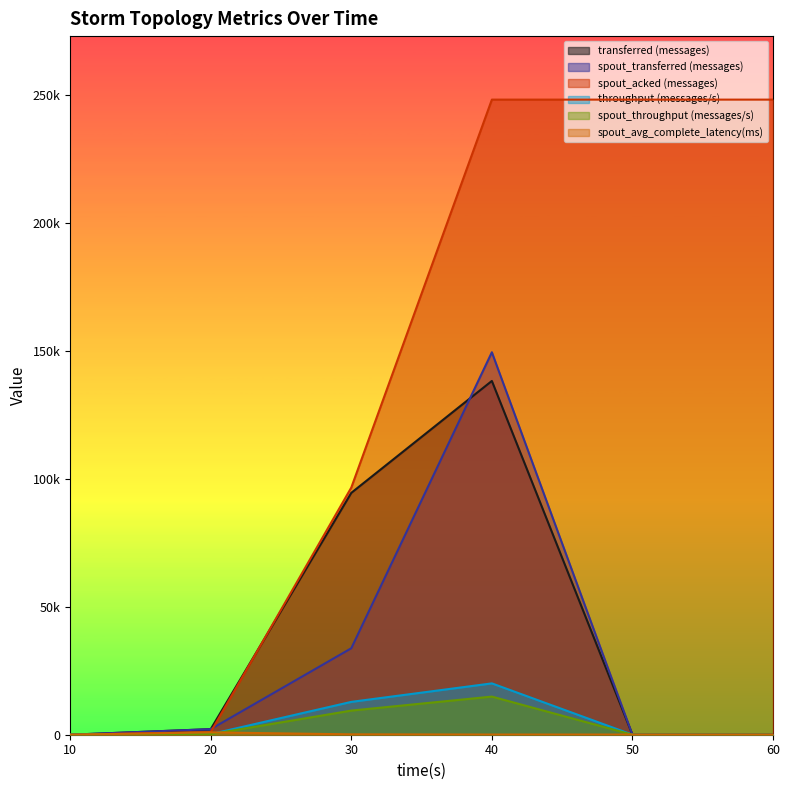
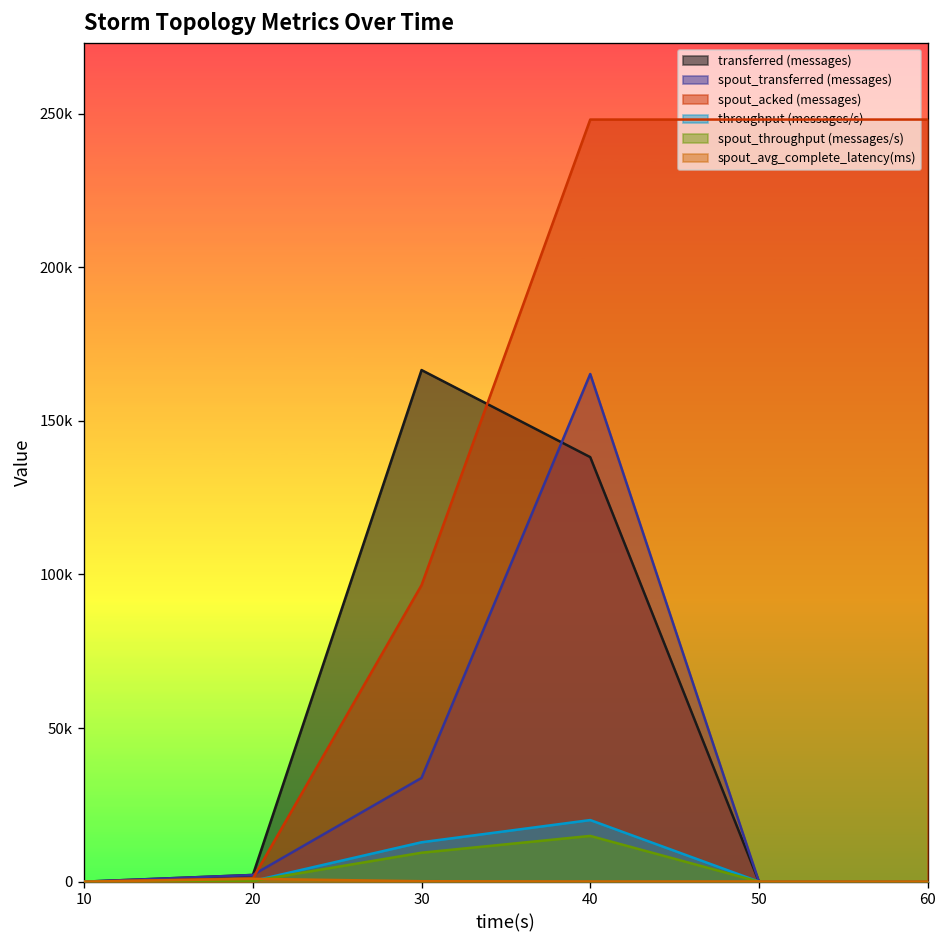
transferred (messages), 30: 94000 -> 167000
spout_transferred (messages), 40: 149000 -> 165000
